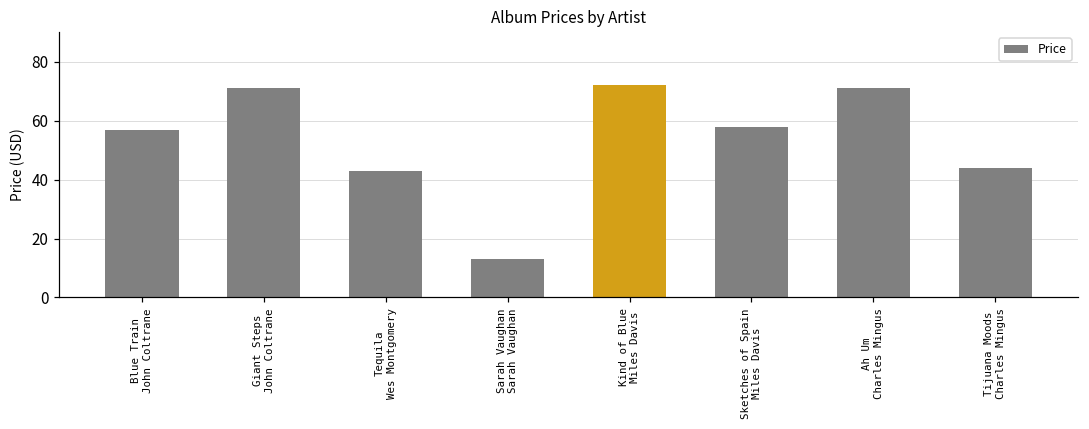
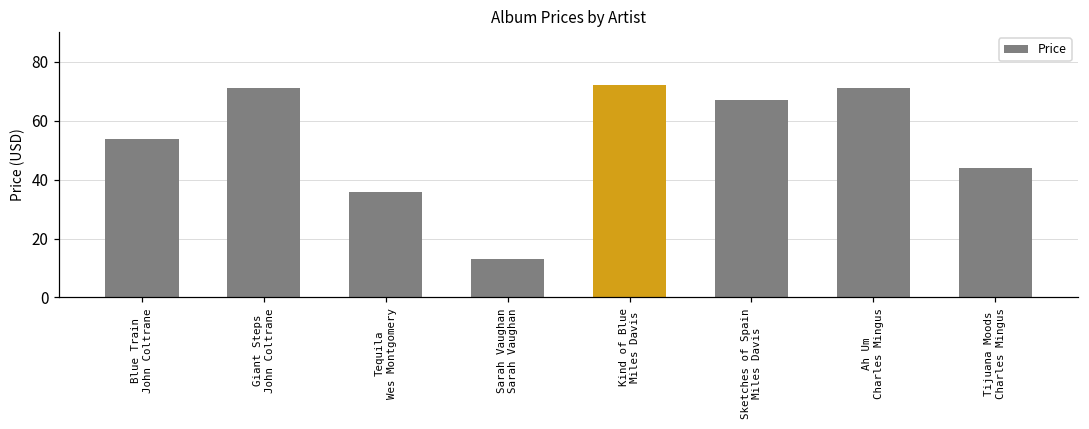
Blue Train John Coltrane: 57 -> 54
Tequila Wes Montgomery: 43 -> 36
Sketches of Spain Miles Davis: 58 -> 67
